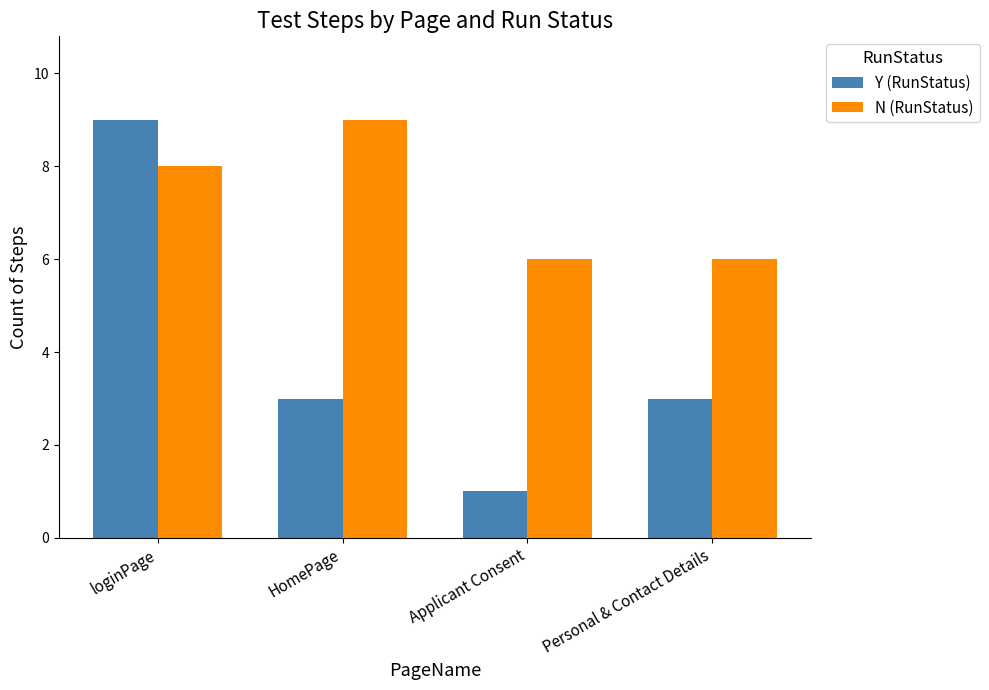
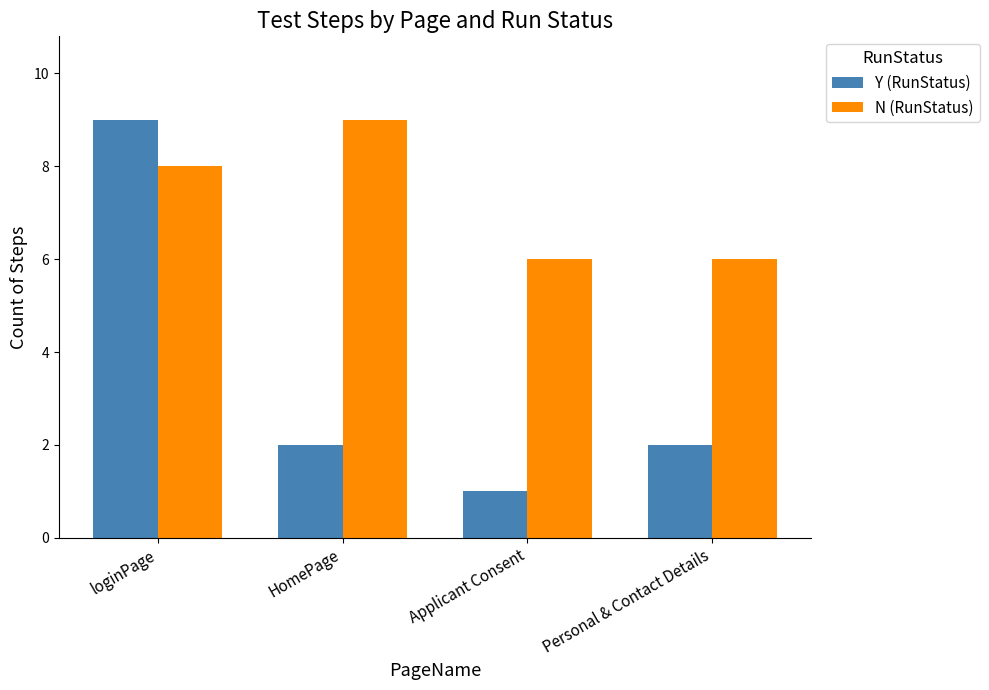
Y (RunStatus), HomePage: 3 -> 2
Y (RunStatus), Personal & Contact Details: 3 -> 2
